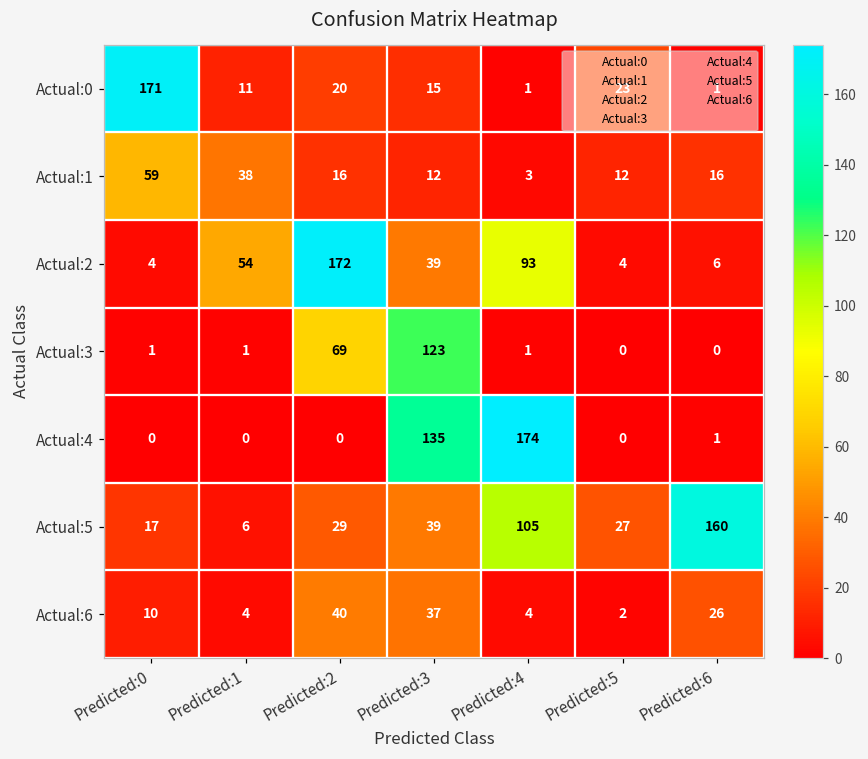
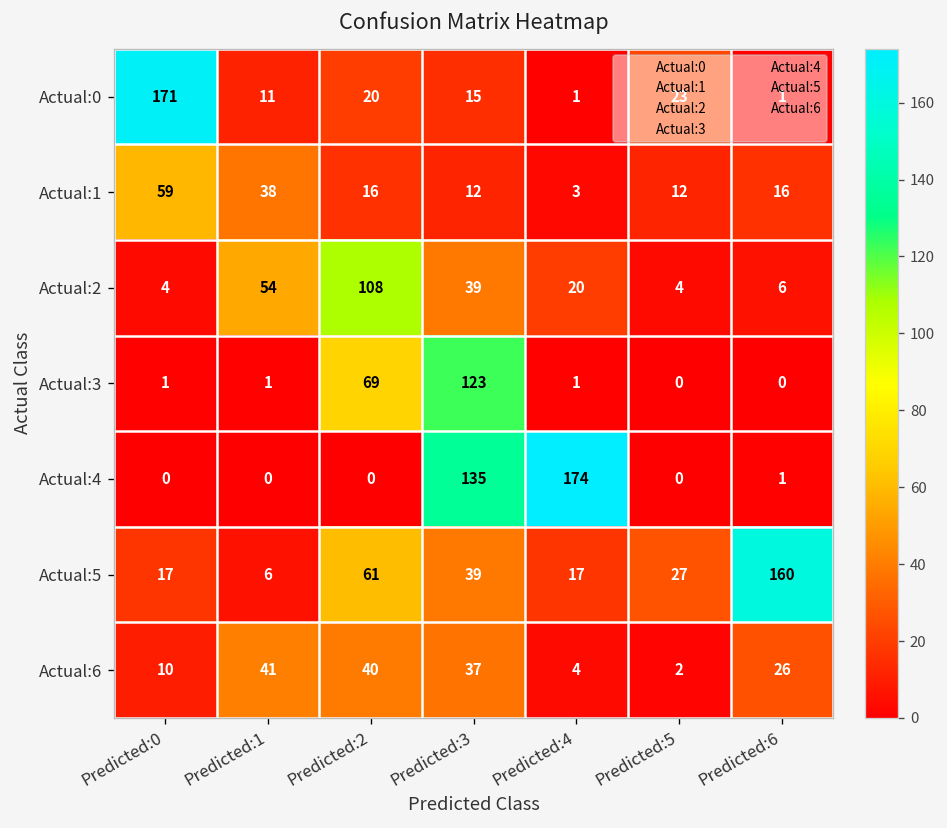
Actual:2, Predicted:2: 172 -> 108
Actual:2, Predicted:4: 93 -> 20
Actual:5, Predicted:2: 29 -> 61
Actual:5, Predicted:4: 105 -> 17
Actual:6, Predicted:1: 4 -> 41
